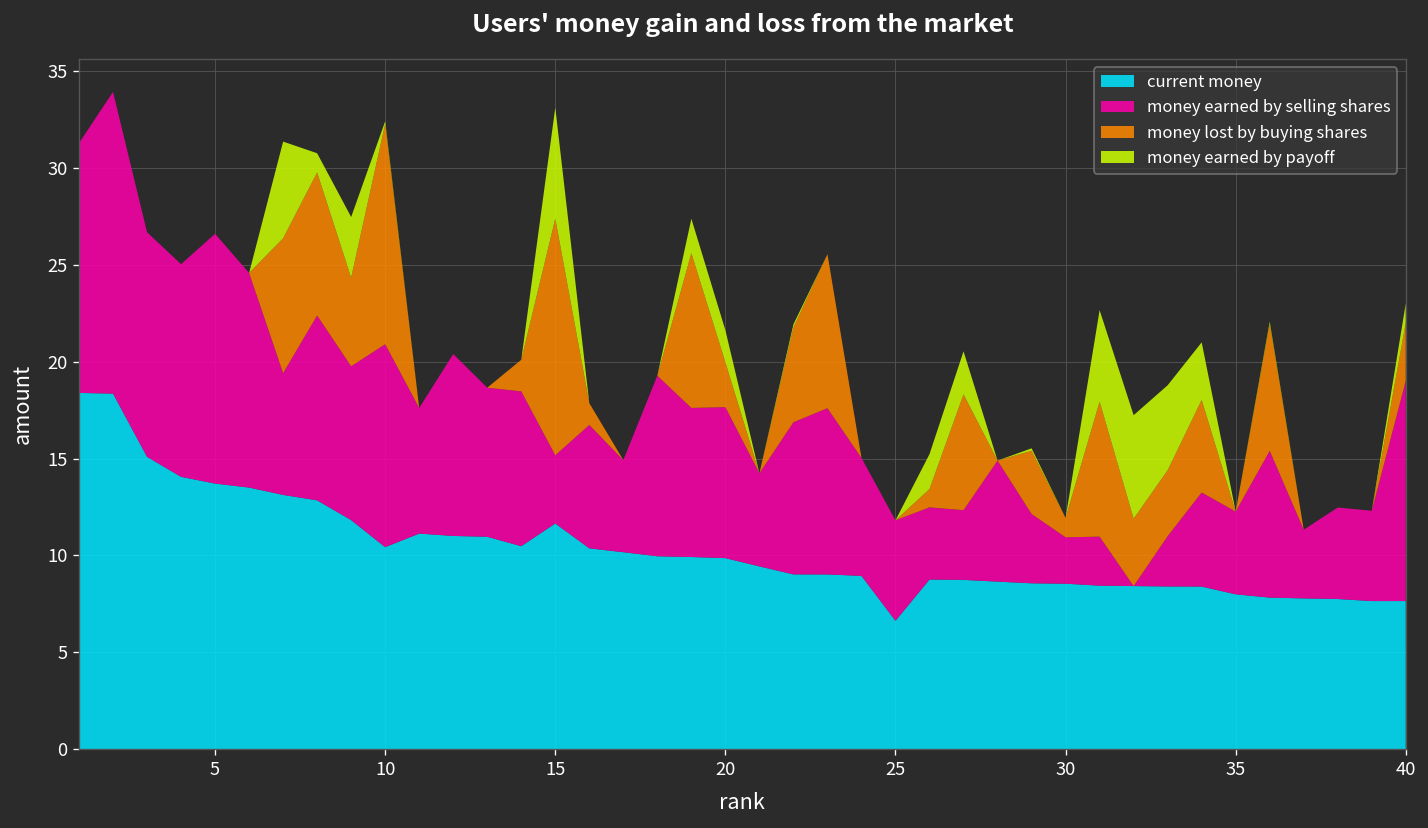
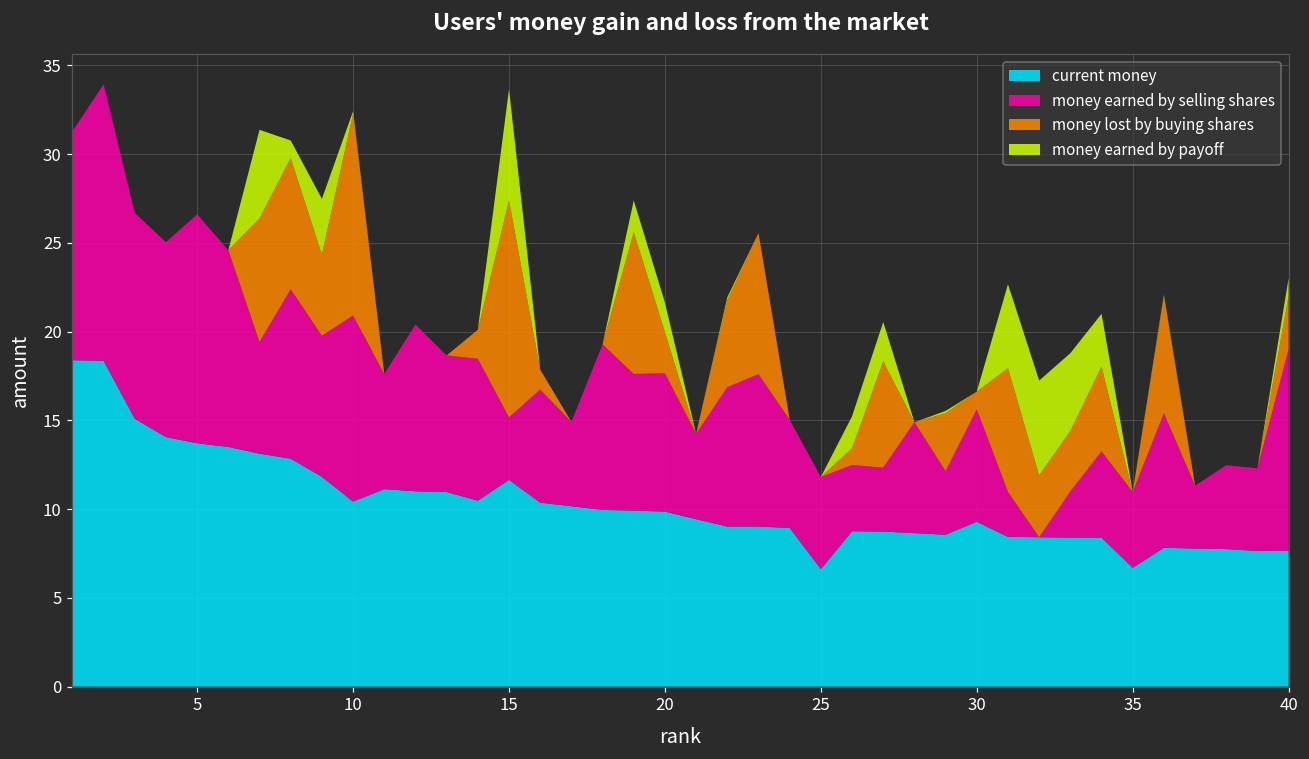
money earned by payoff, 15: 5.7 -> 6.3
current money, 30: 8.5 -> 9.3
money earned by selling shares, 30: 2.4 -> 6.3
current money, 35: 8.0 -> 6.7
